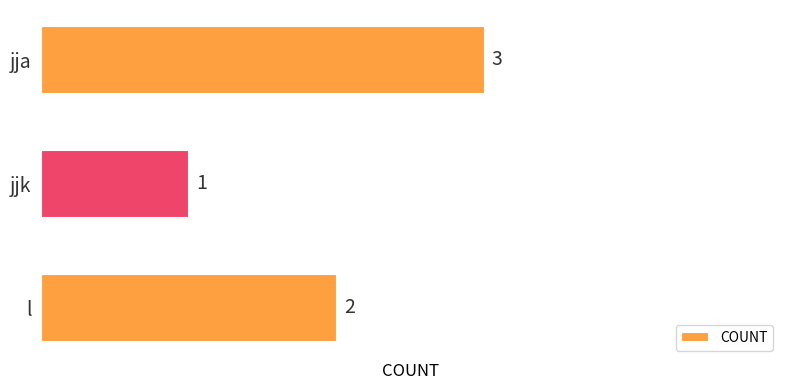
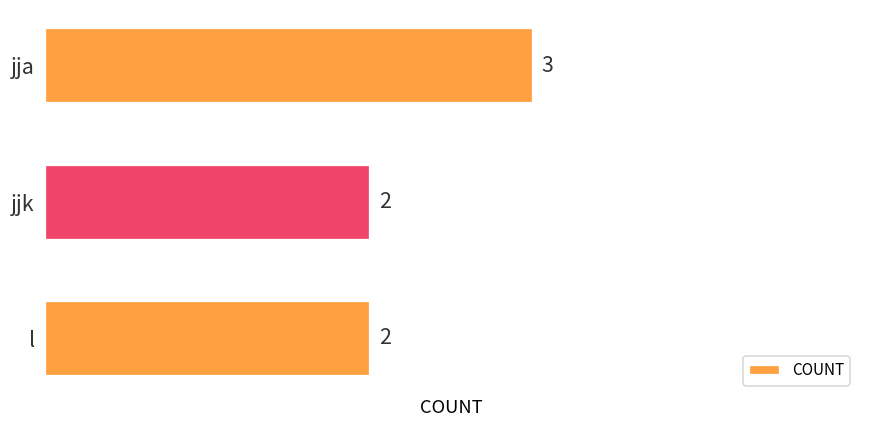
jjk: 1 -> 2
